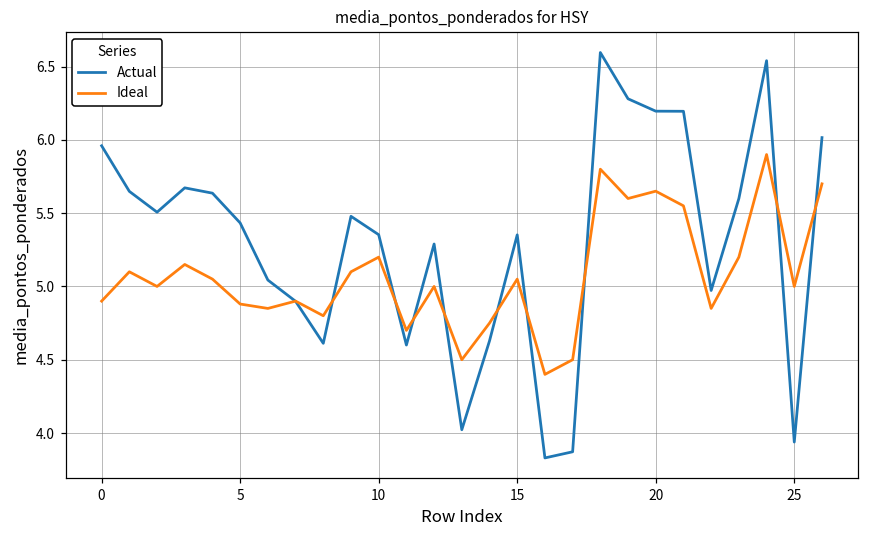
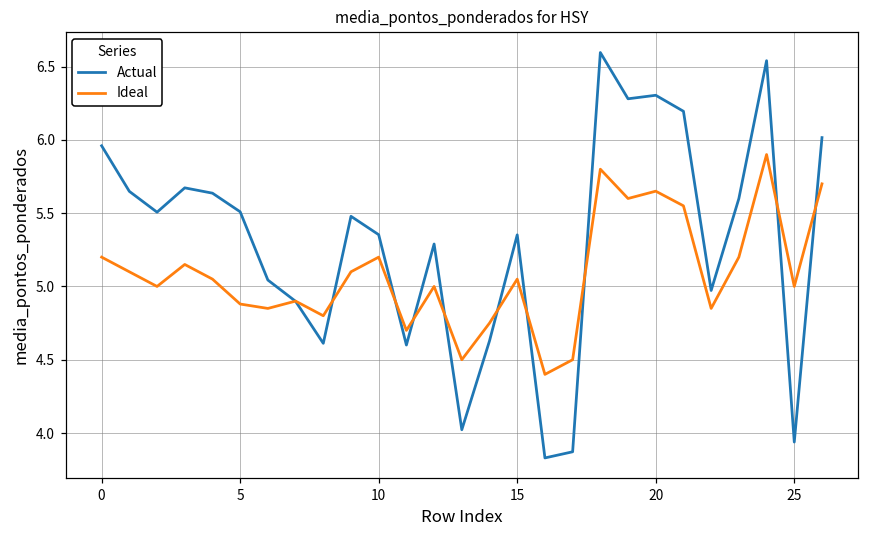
Ideal, 0: 4.9 -> 5.2
Actual, 5: 5.43 -> 5.51
Actual, 20: 6.20 -> 6.30
